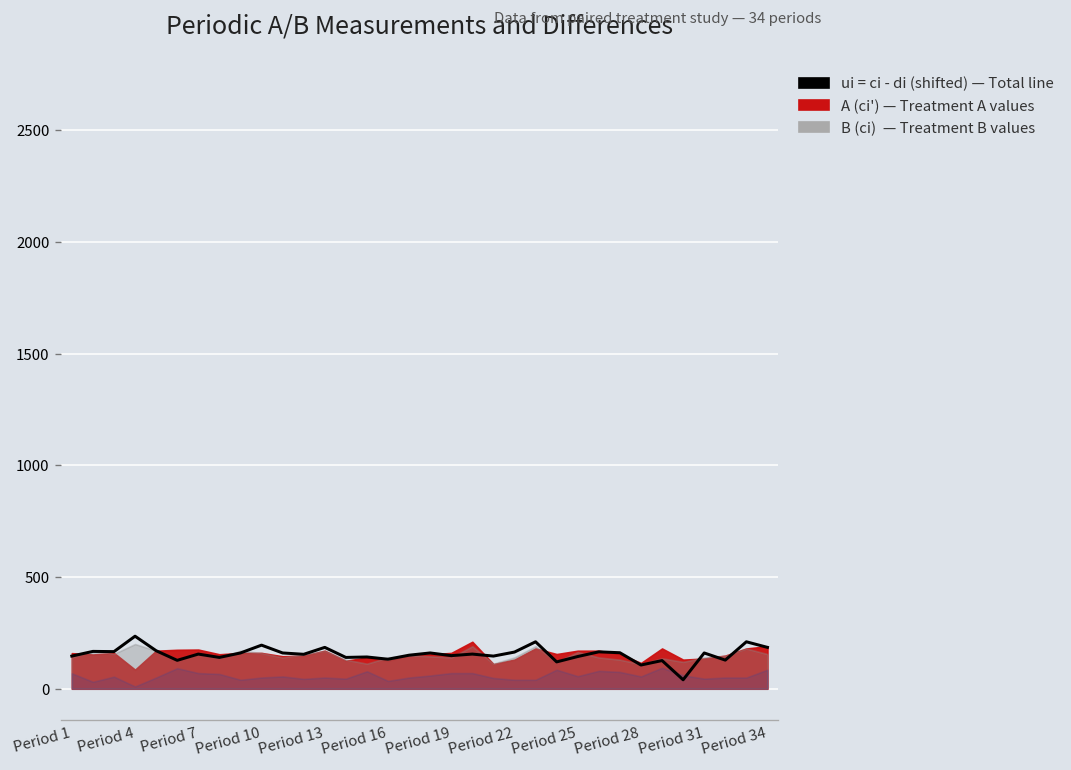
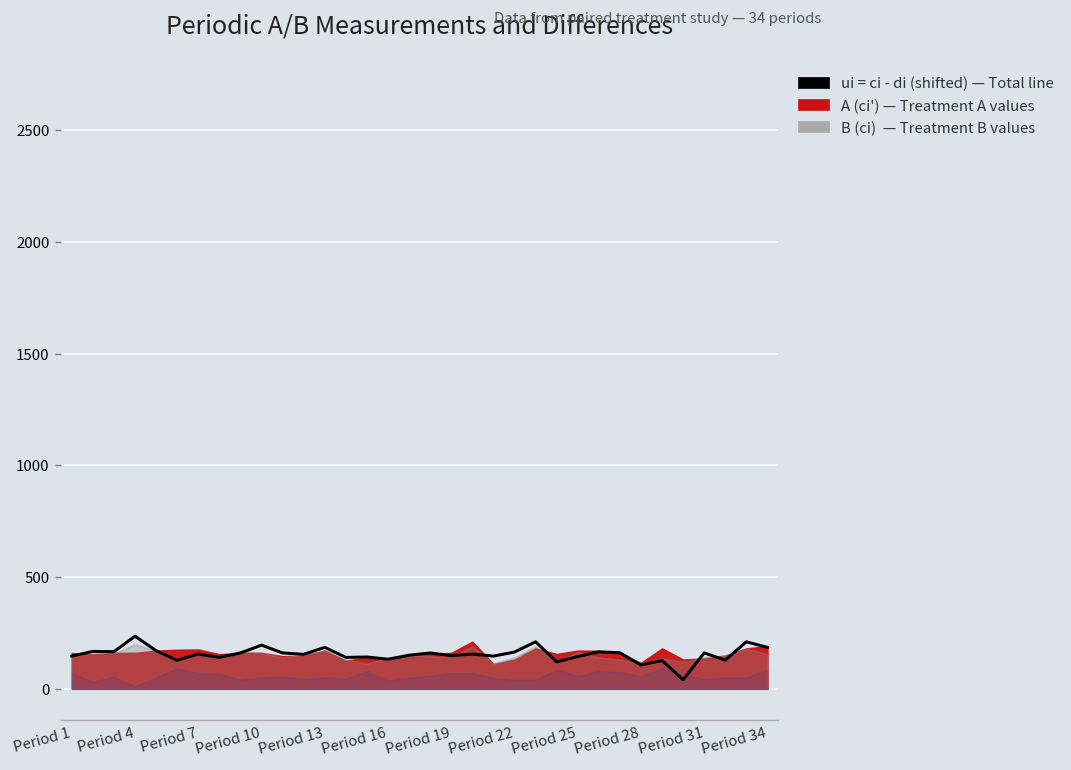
A (ci') — Treatment A values, Period 4: 90 -> 160
